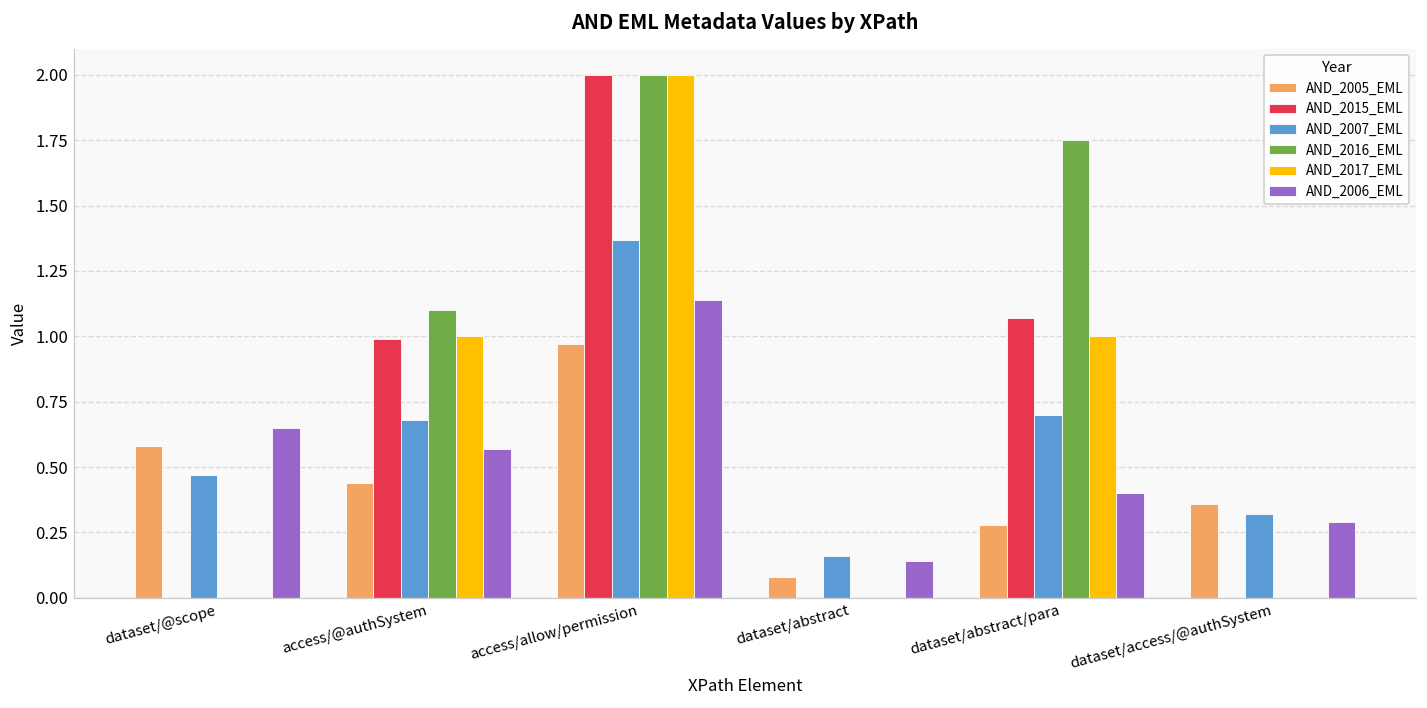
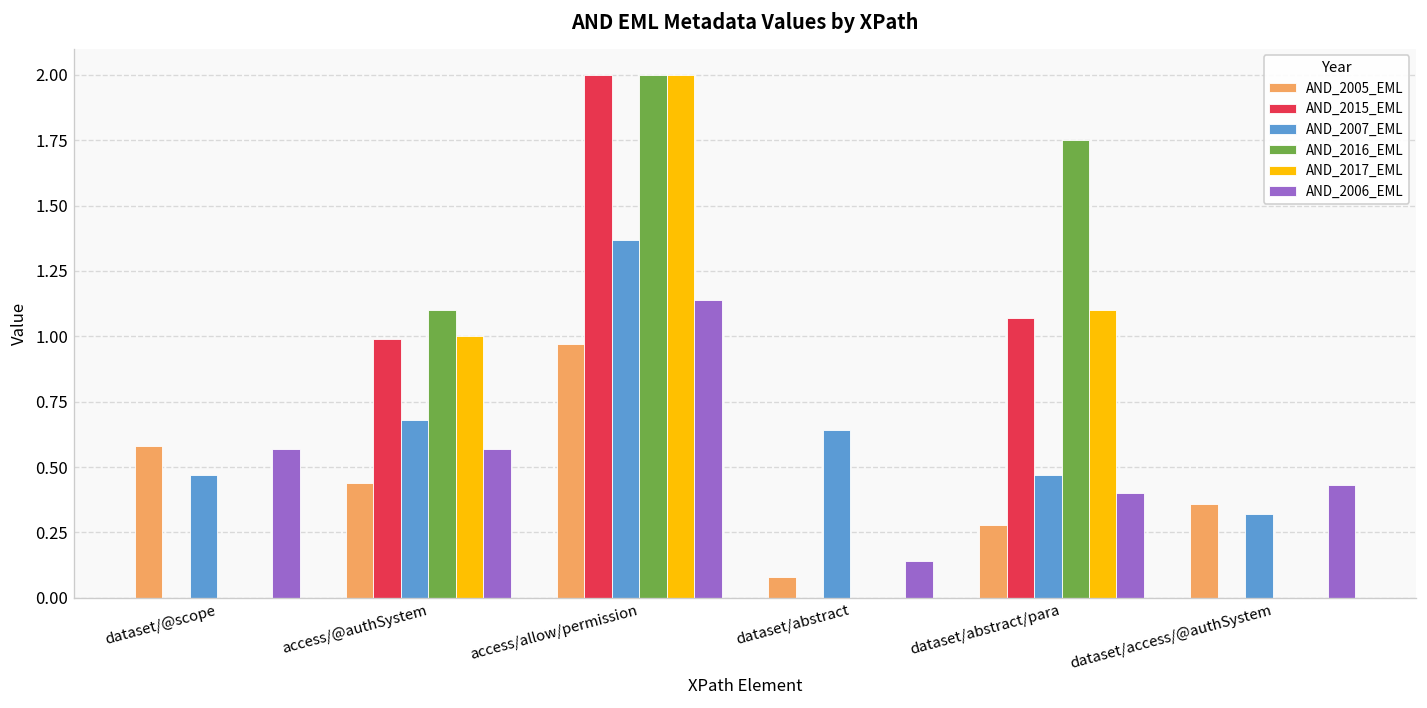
AND_2006_EML, dataset/@scope: 0.65 -> 0.57
AND_2007_EML, dataset/abstract: 0.16 -> 0.64
AND_2007_EML, dataset/abstract/para: 0.70 -> 0.47
AND_2017_EML, dataset/abstract/para: 1.0 -> 1.1
AND_2006_EML, dataset/access/@authSystem: 0.29 -> 0.43
